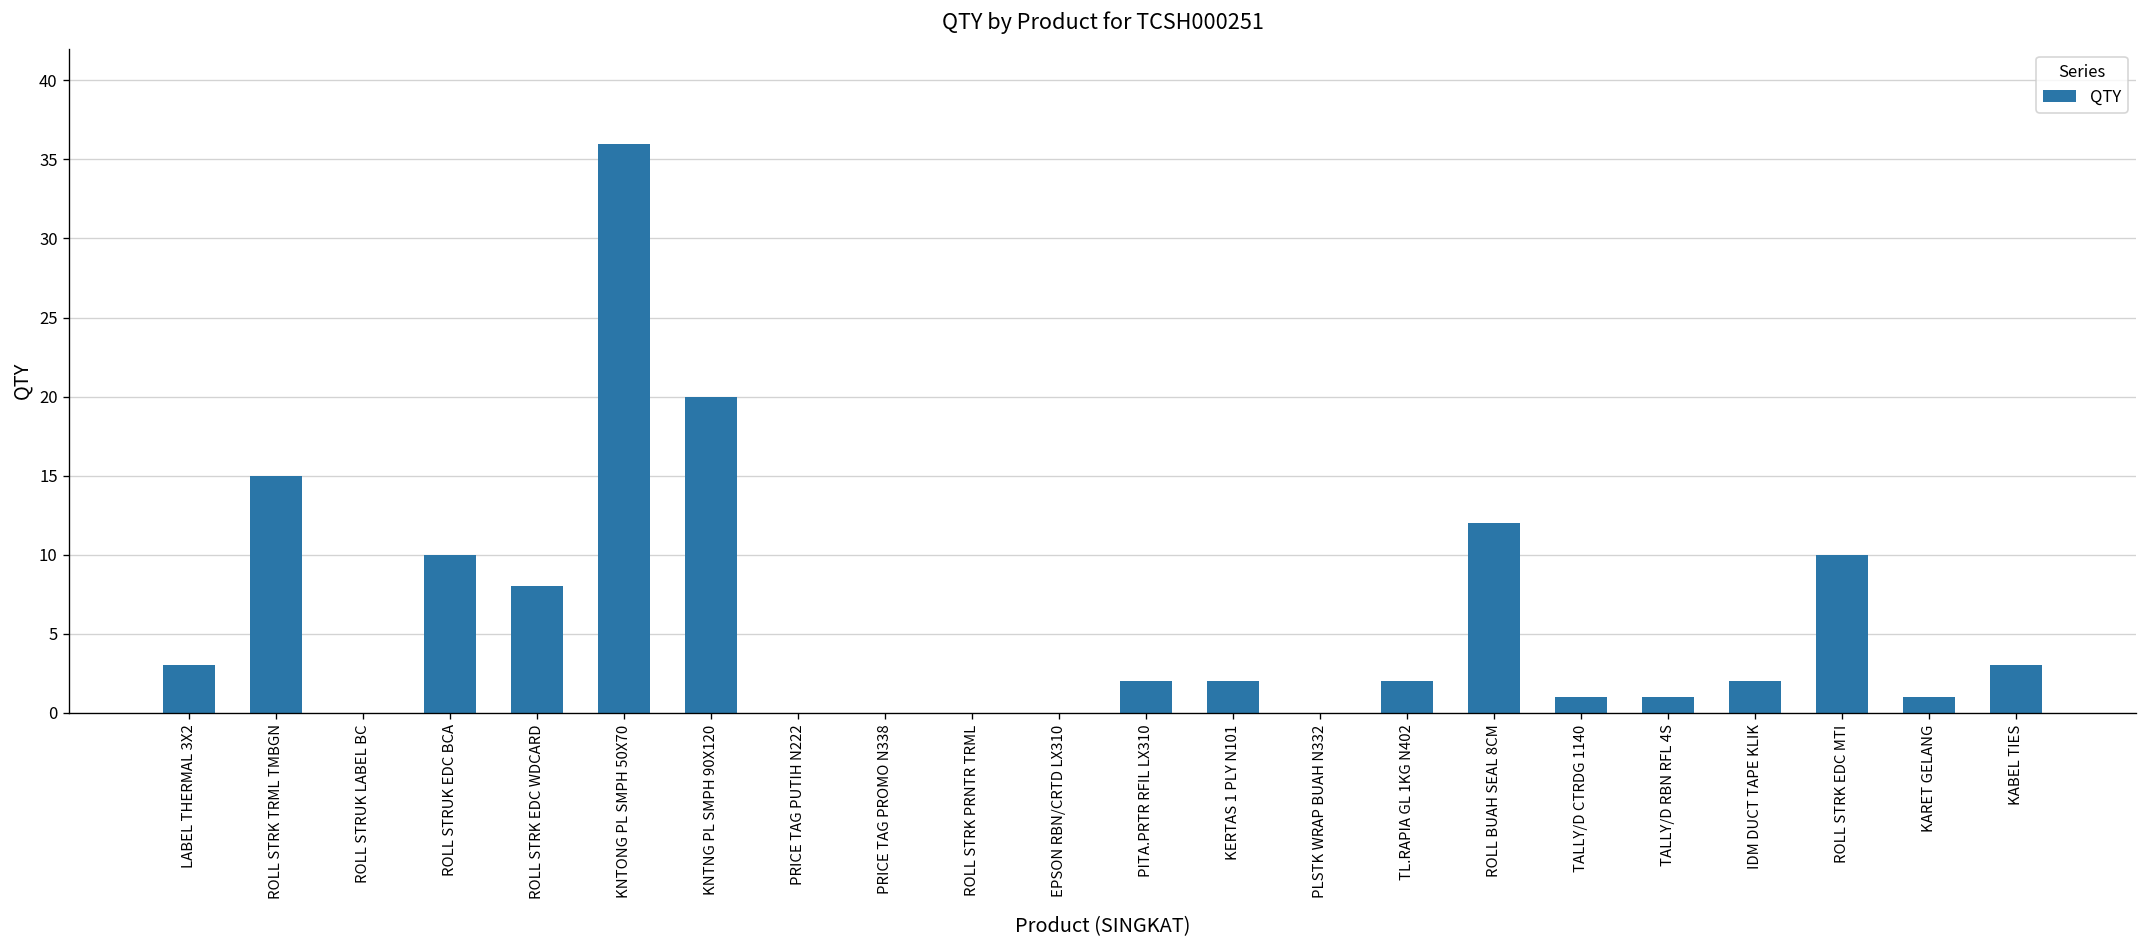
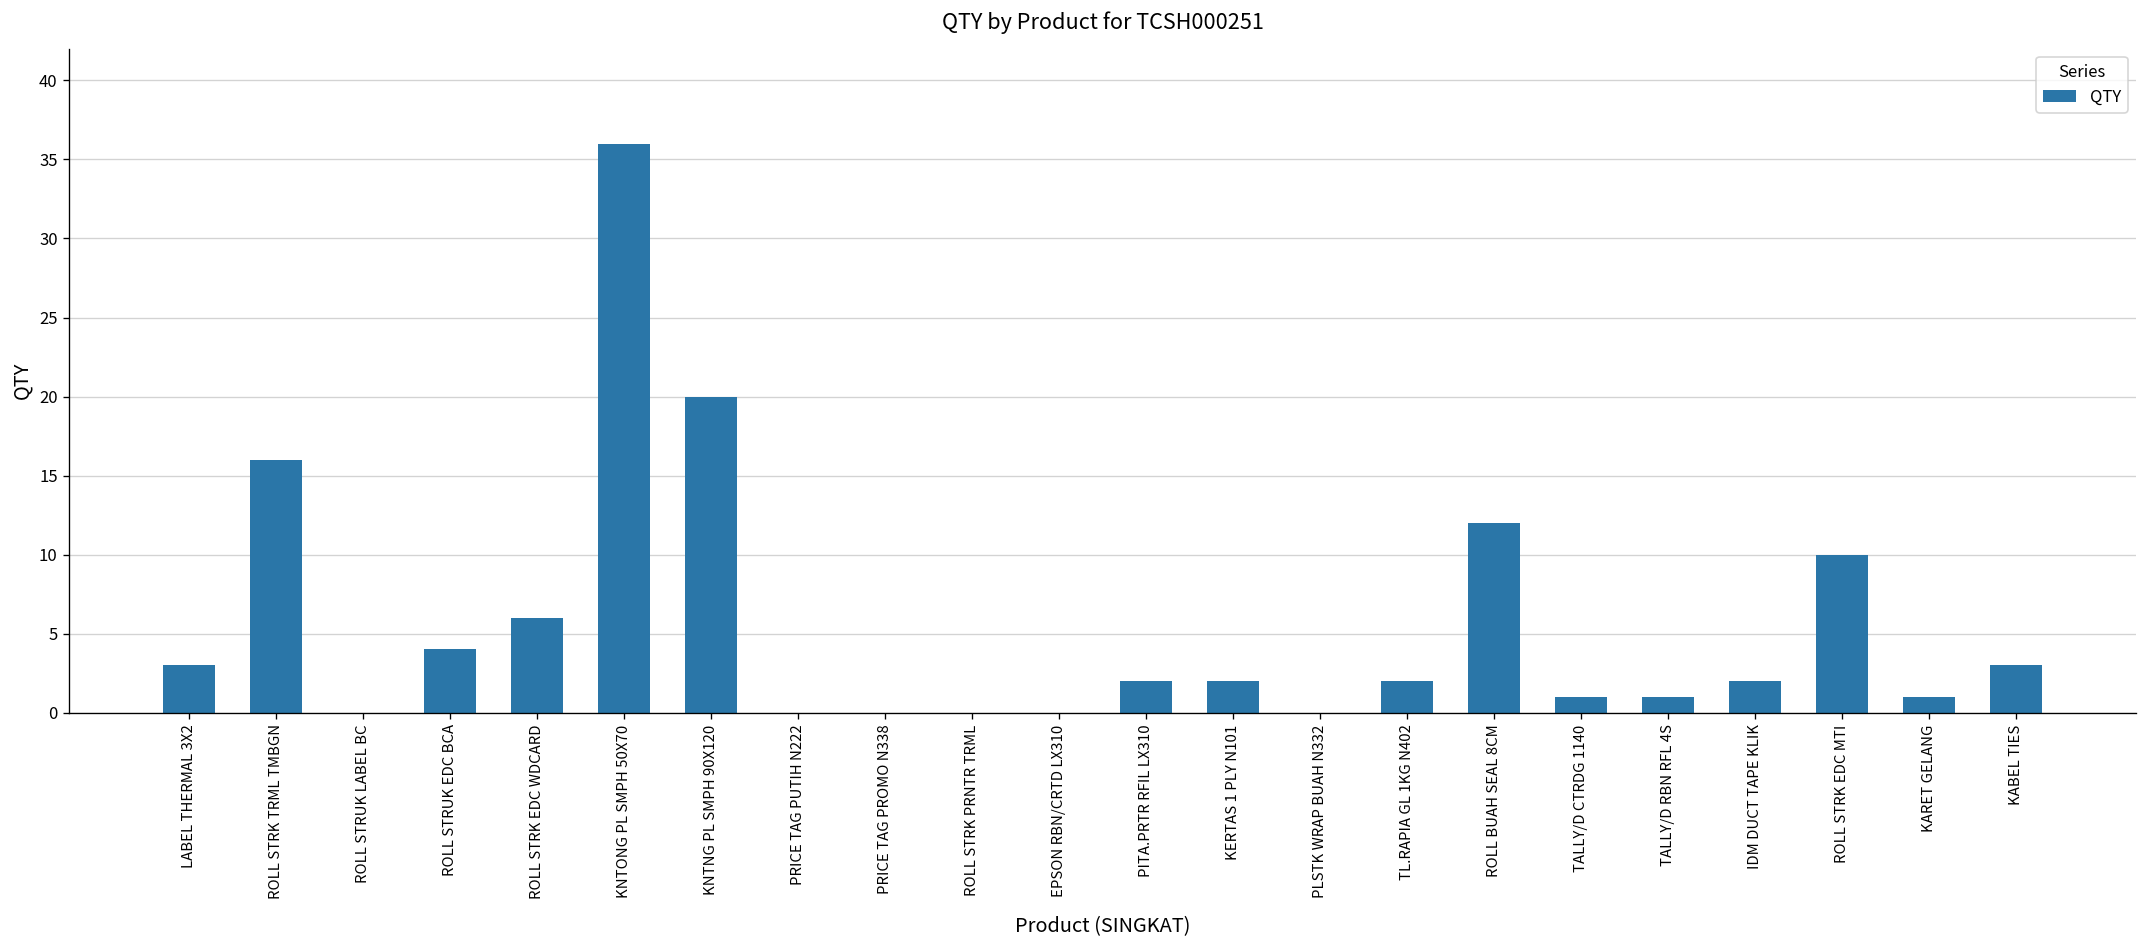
ROLL STRK TRML TMBGN: 15 -> 16
ROLL STRUK EDC BCA: 10 -> 4
ROLL STRK EDC WDCARD: 8 -> 6
